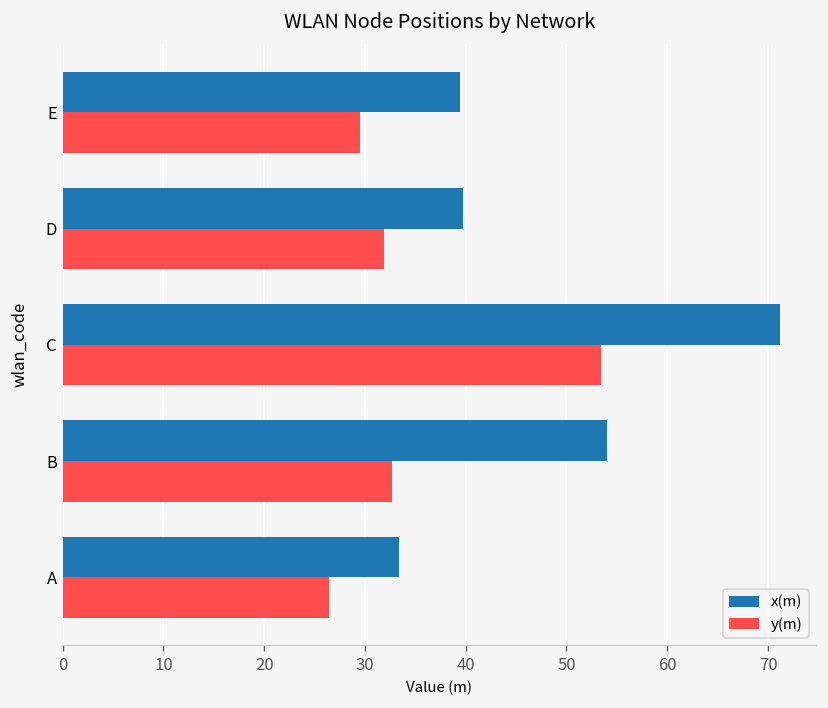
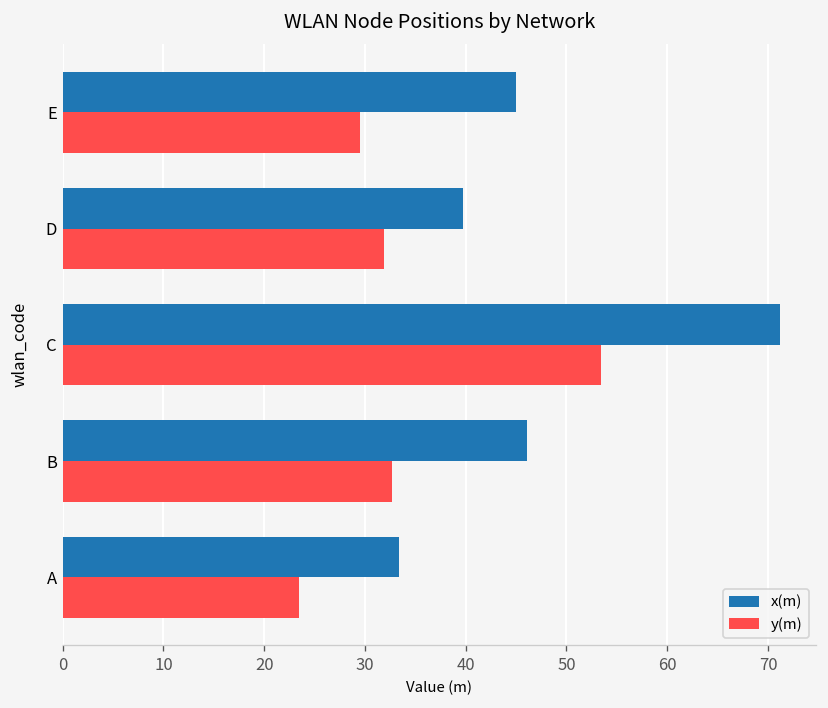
x(m), E: 39 -> 45
x(m), B: 54 -> 46
y(m), A: 26 -> 23
